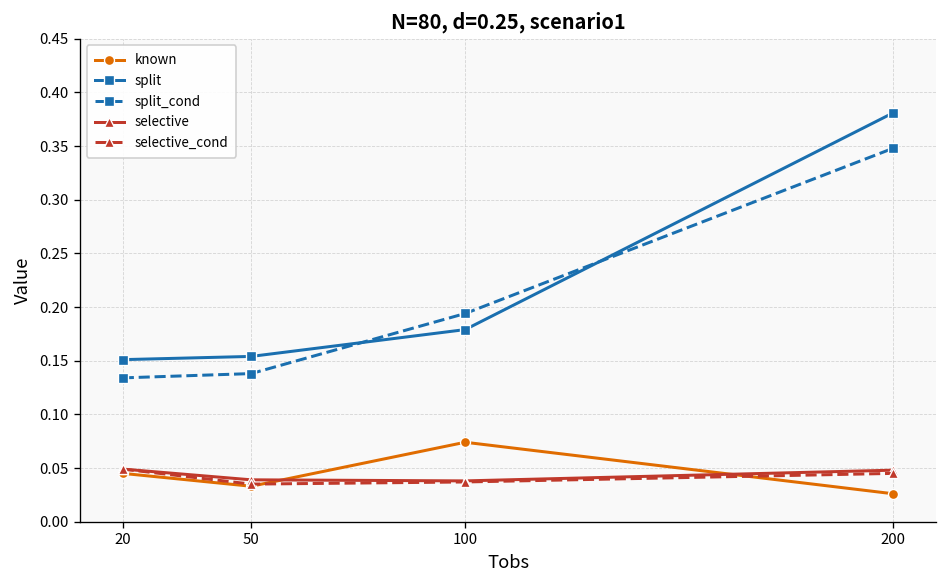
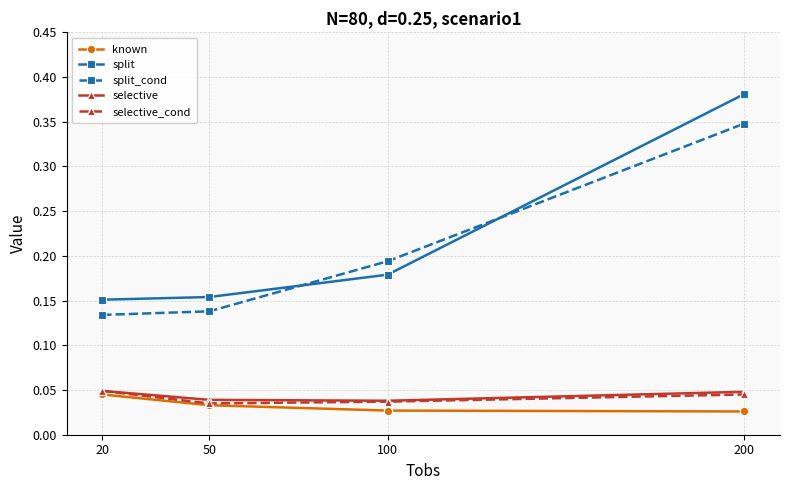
known, 100: 0.07 -> 0.03
